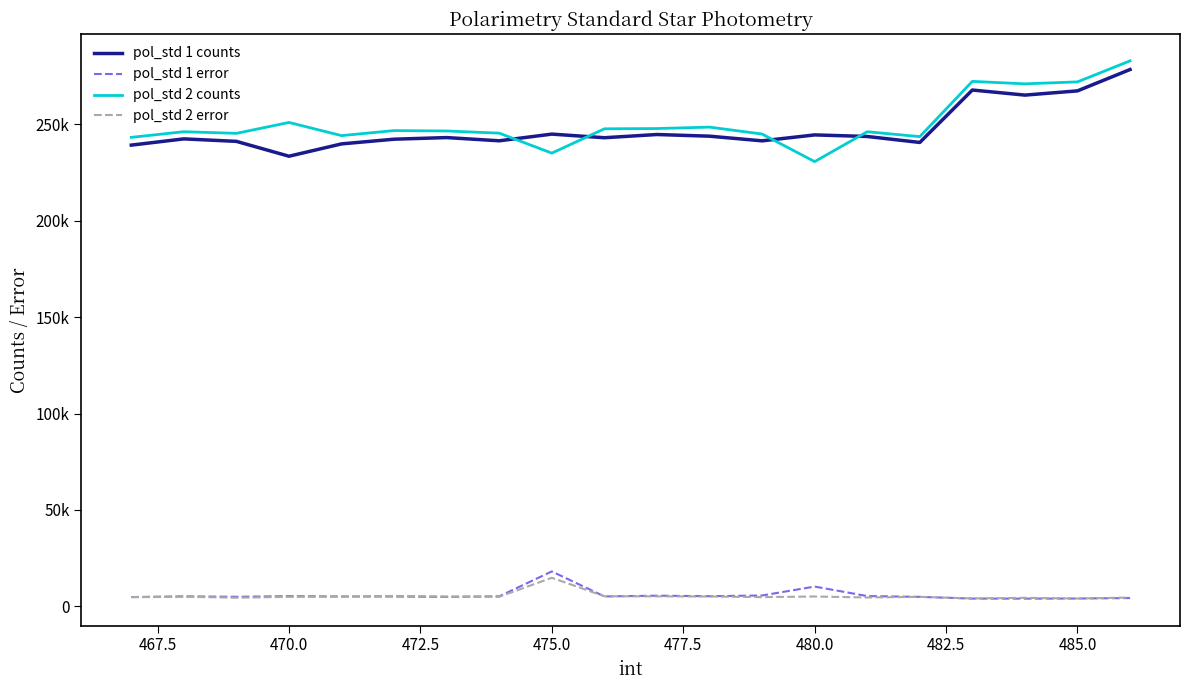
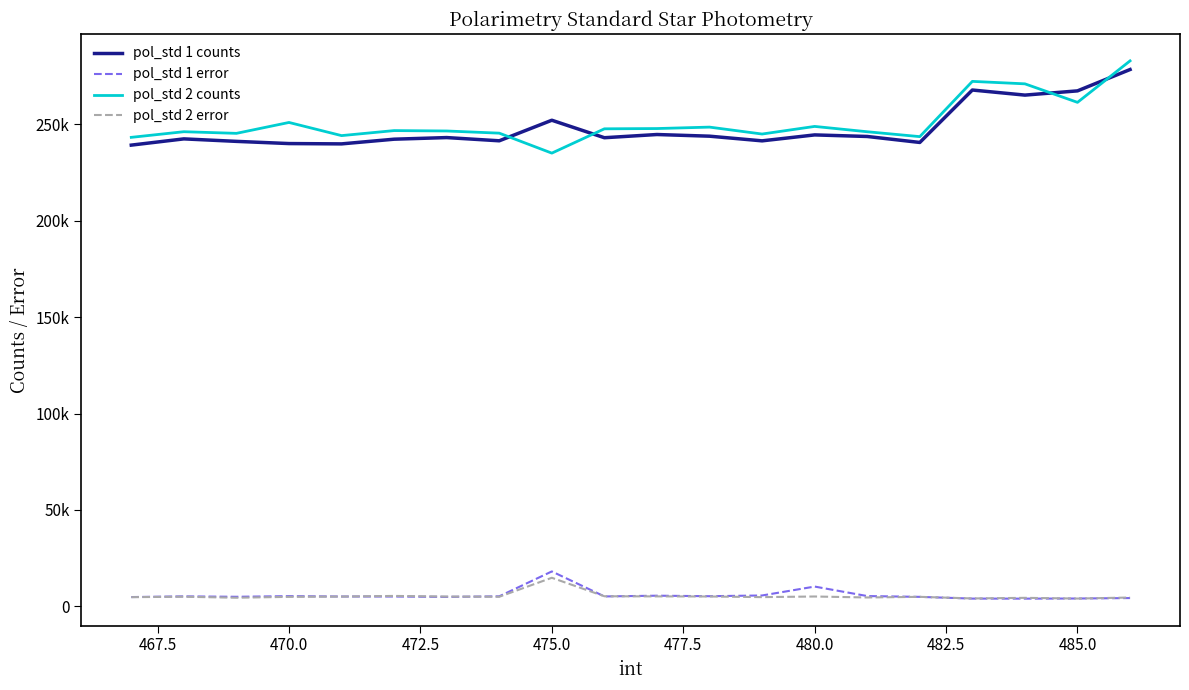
pol_std 1 counts, 470.0: 233000 -> 240000
pol_std 1 counts, 475.0: 245000 -> 252000
pol_std 2 counts, 480.0: 231000 -> 249000
pol_std 2 counts, 485.0: 272000 -> 261000
